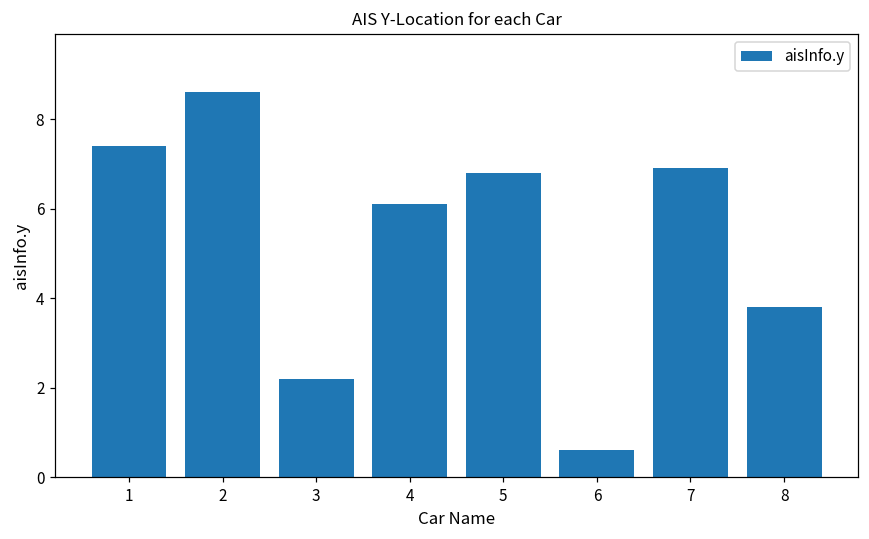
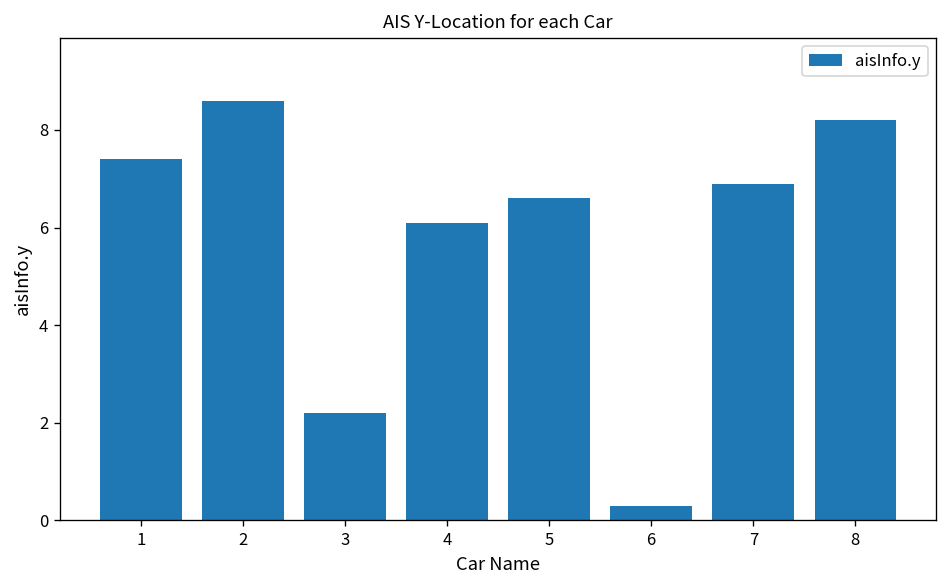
5: 6.8 -> 6.6
6: 0.6 -> 0.3
8: 3.8 -> 8.2
